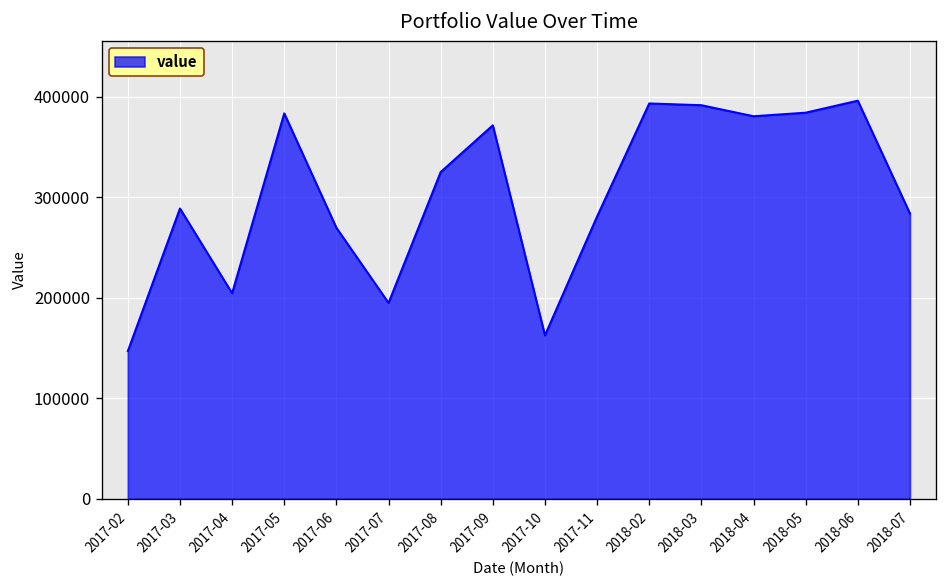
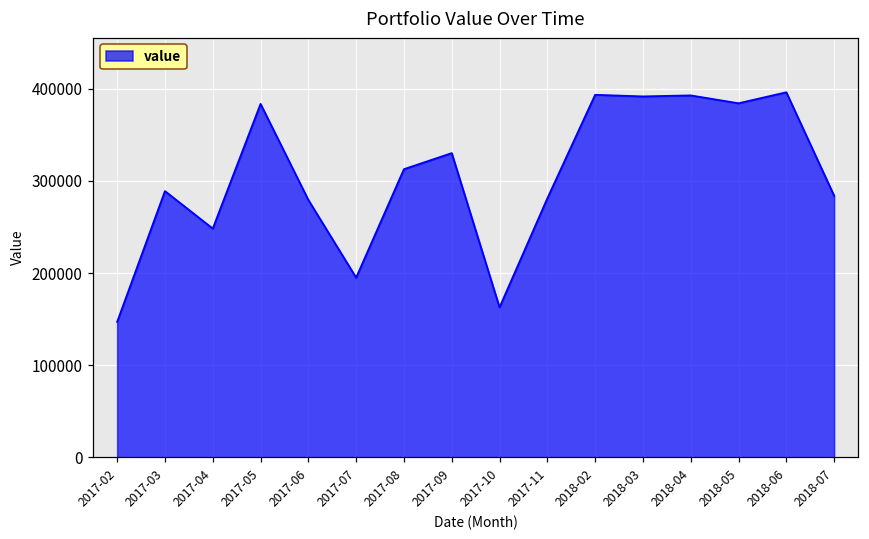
2017-04: 200000 -> 250000
2017-06: 270000 -> 280000
2017-08: 330000 -> 310000
2017-09: 370000 -> 330000
2018-04: 380000 -> 390000
